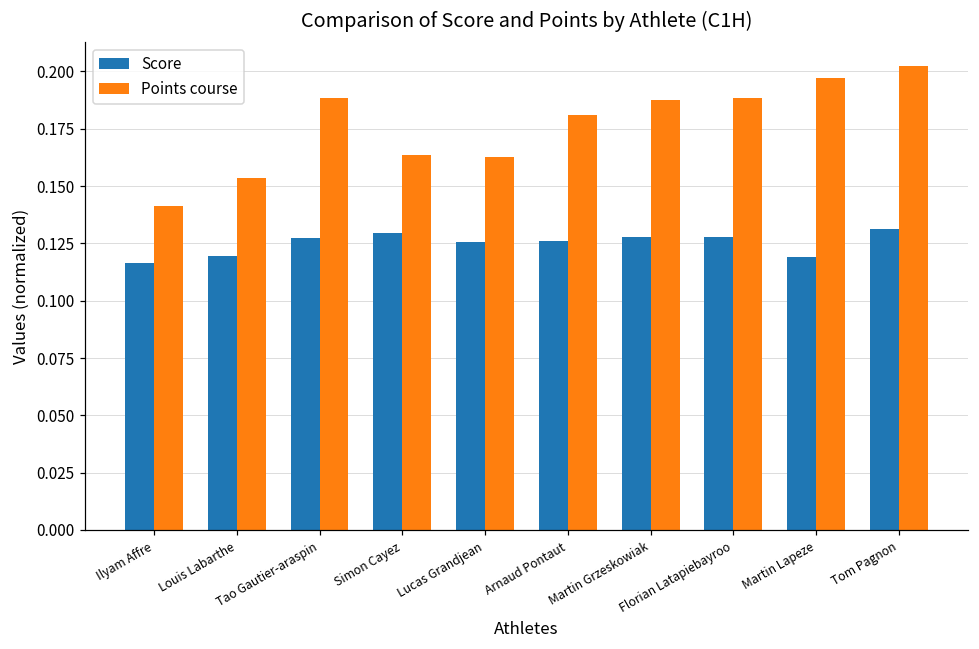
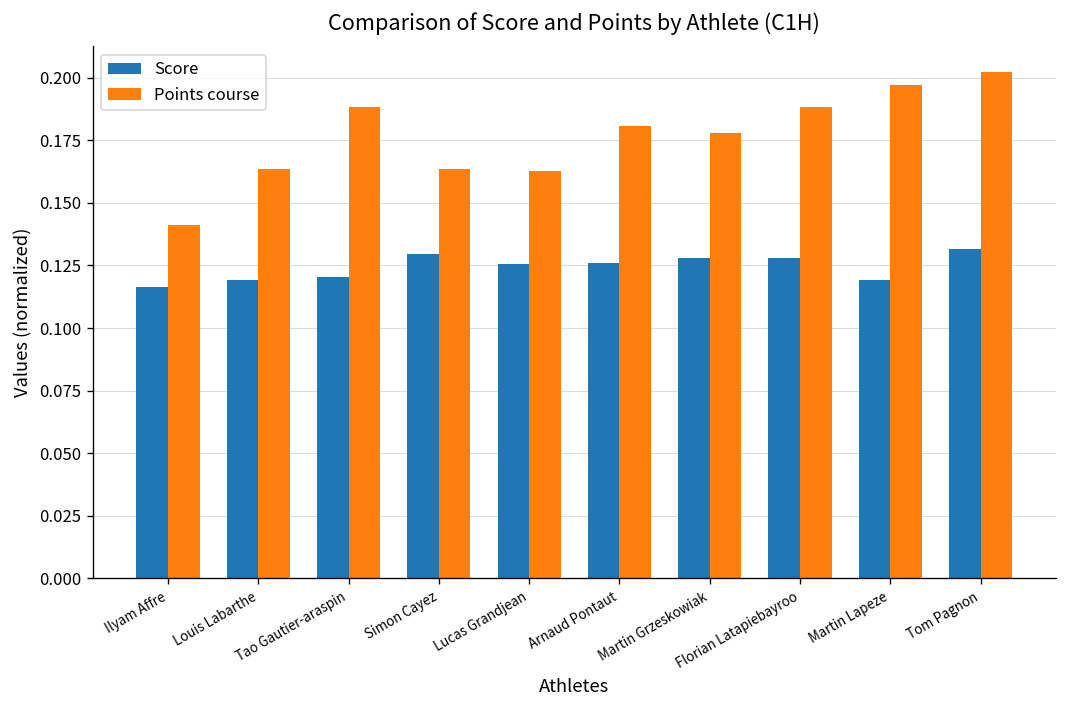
Points course, Louis Labarthe: 0.154 -> 0.164
Score, Tao Gautier-araspin: 0.127 -> 0.120
Points course, Martin Grzeskowiak: 0.188 -> 0.178
